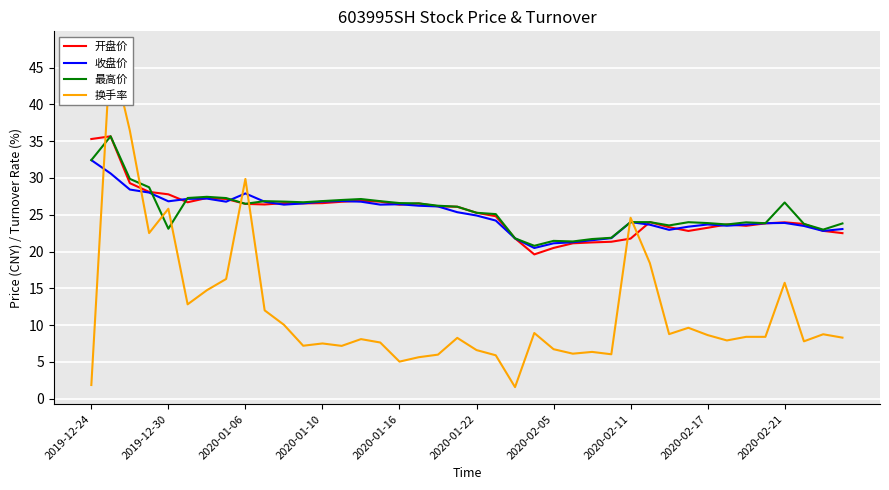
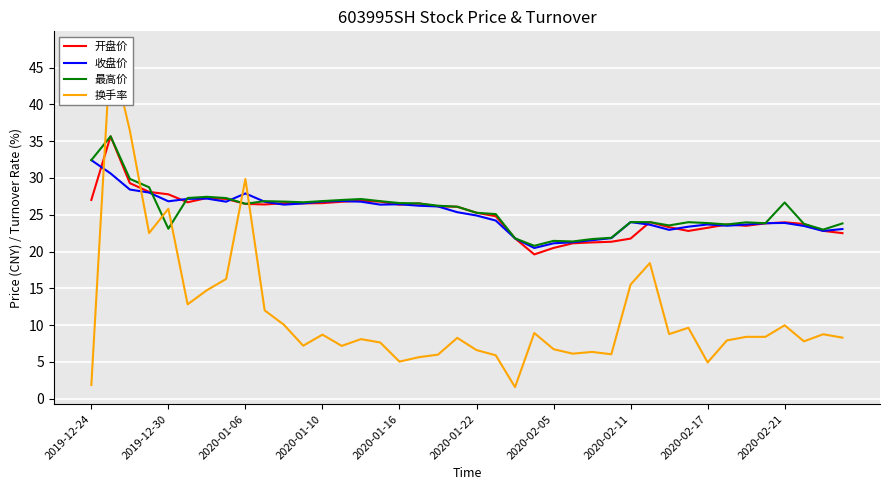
开盘价, 2019-12-24: 35 -> 27
换手率, 2020-01-10: 8 -> 9
换手率, 2020-02-11: 25 -> 16
换手率, 2020-02-17: 9 -> 5
换手率, 2020-02-21: 16 -> 10
